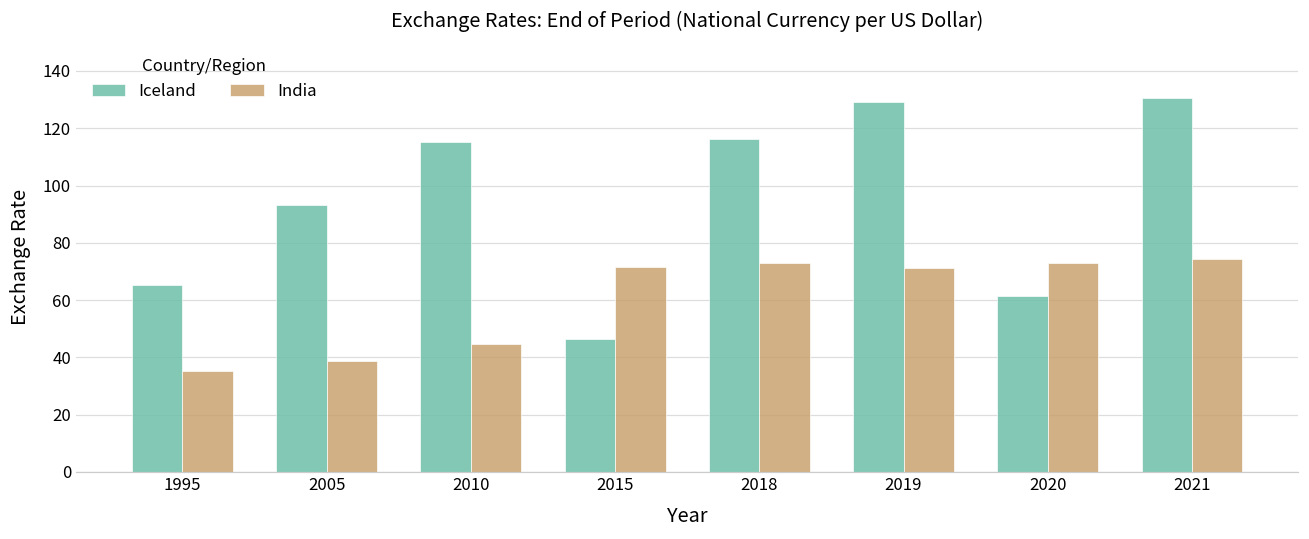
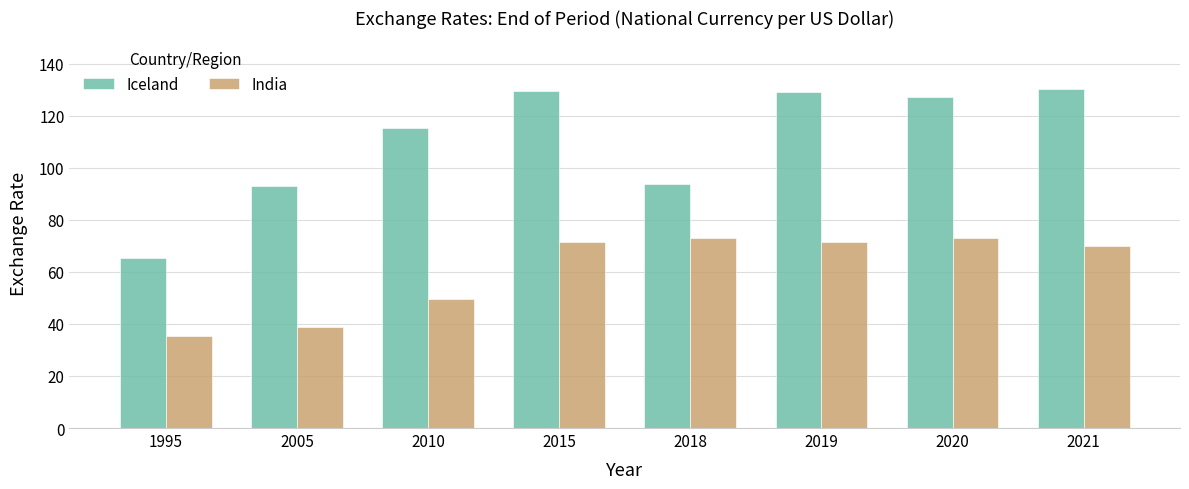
India, 2010: 45 -> 49
Iceland, 2015: 46 -> 130
Iceland, 2018: 116 -> 94
Iceland, 2020: 61 -> 127
India, 2021: 74 -> 70
